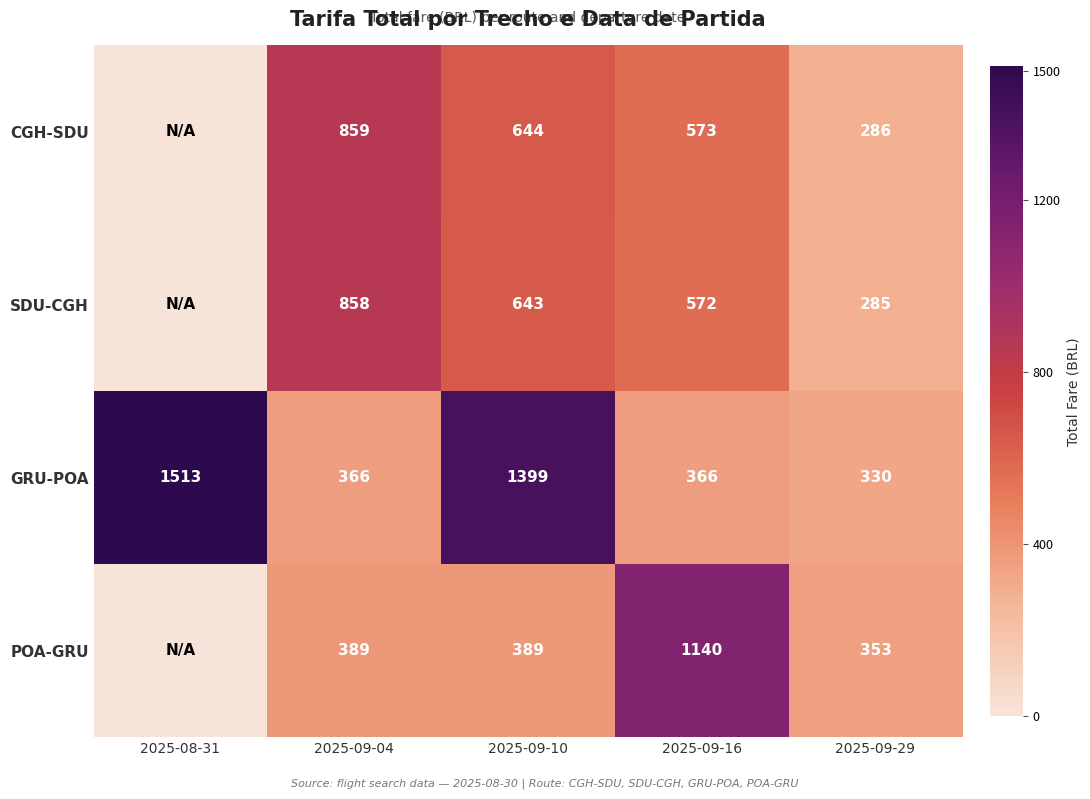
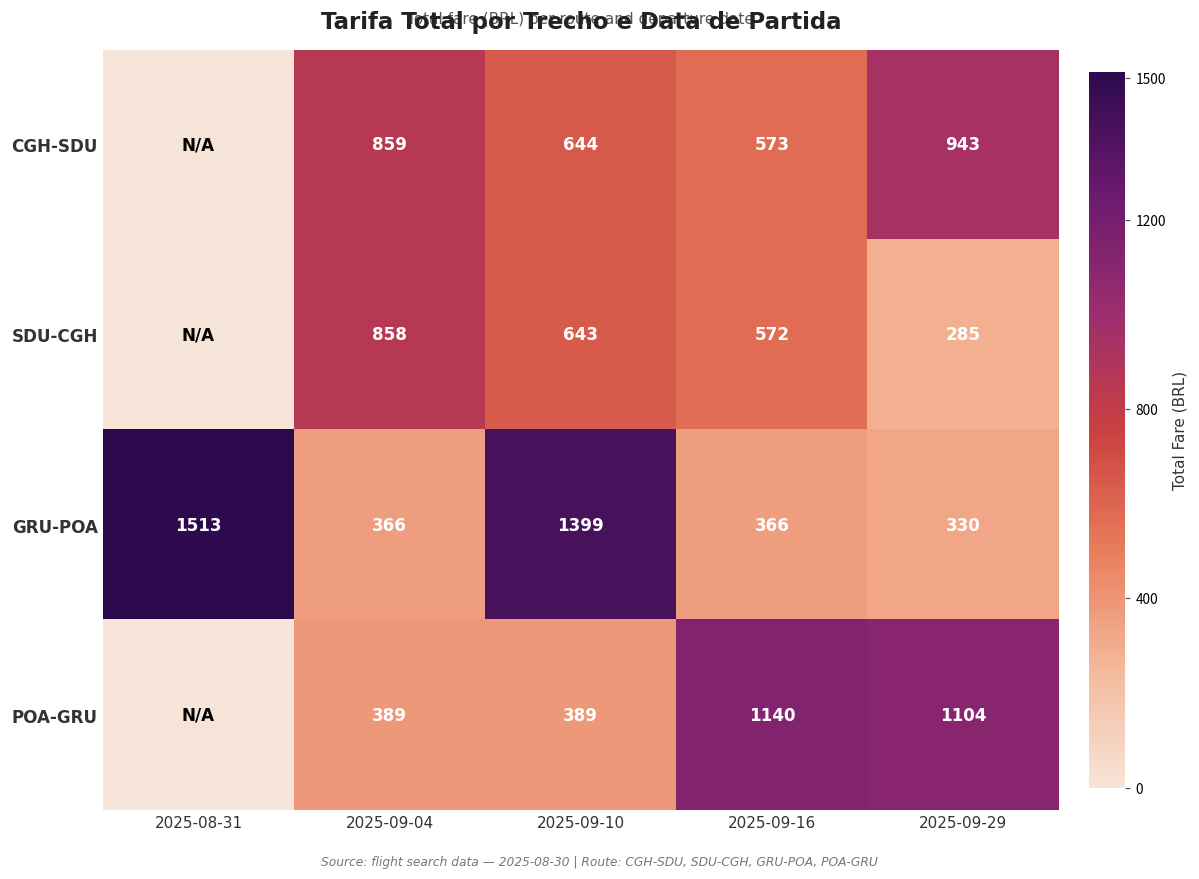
CGH-SDU, 2025-09-29: 286 -> 943
POA-GRU, 2025-09-29: 353 -> 1104
